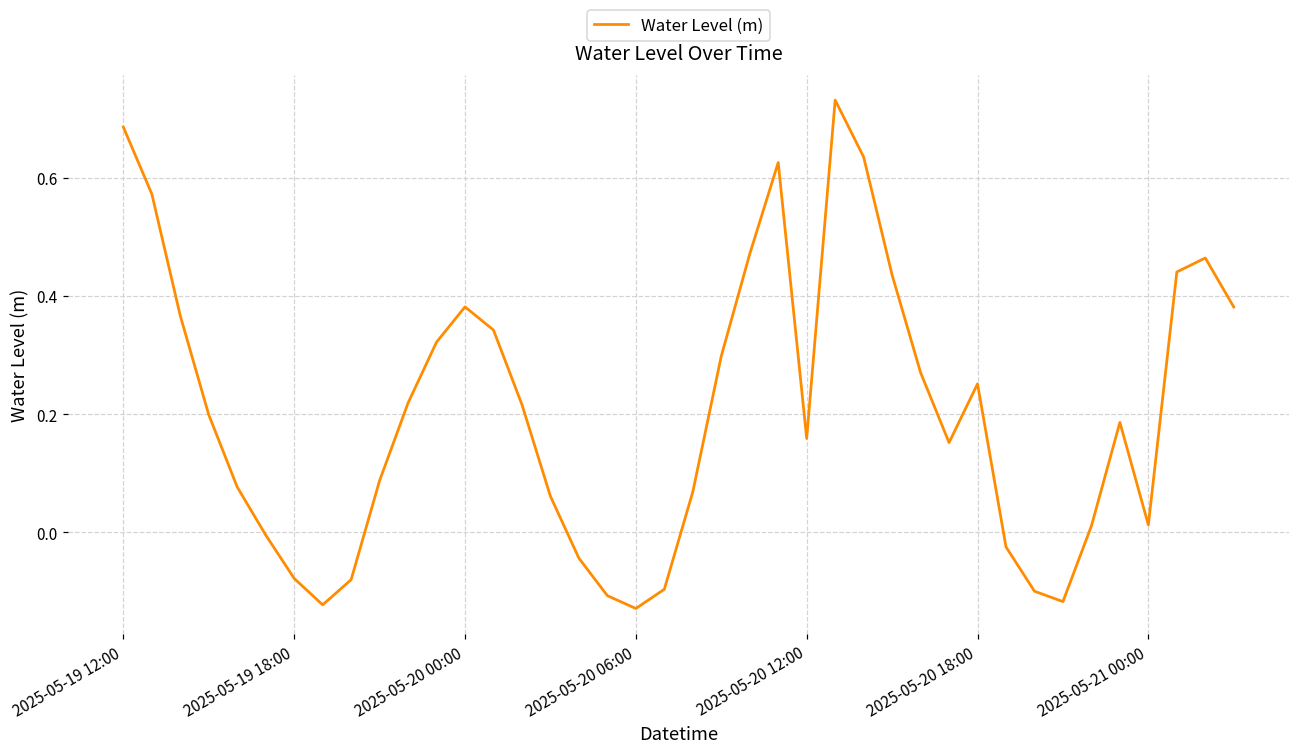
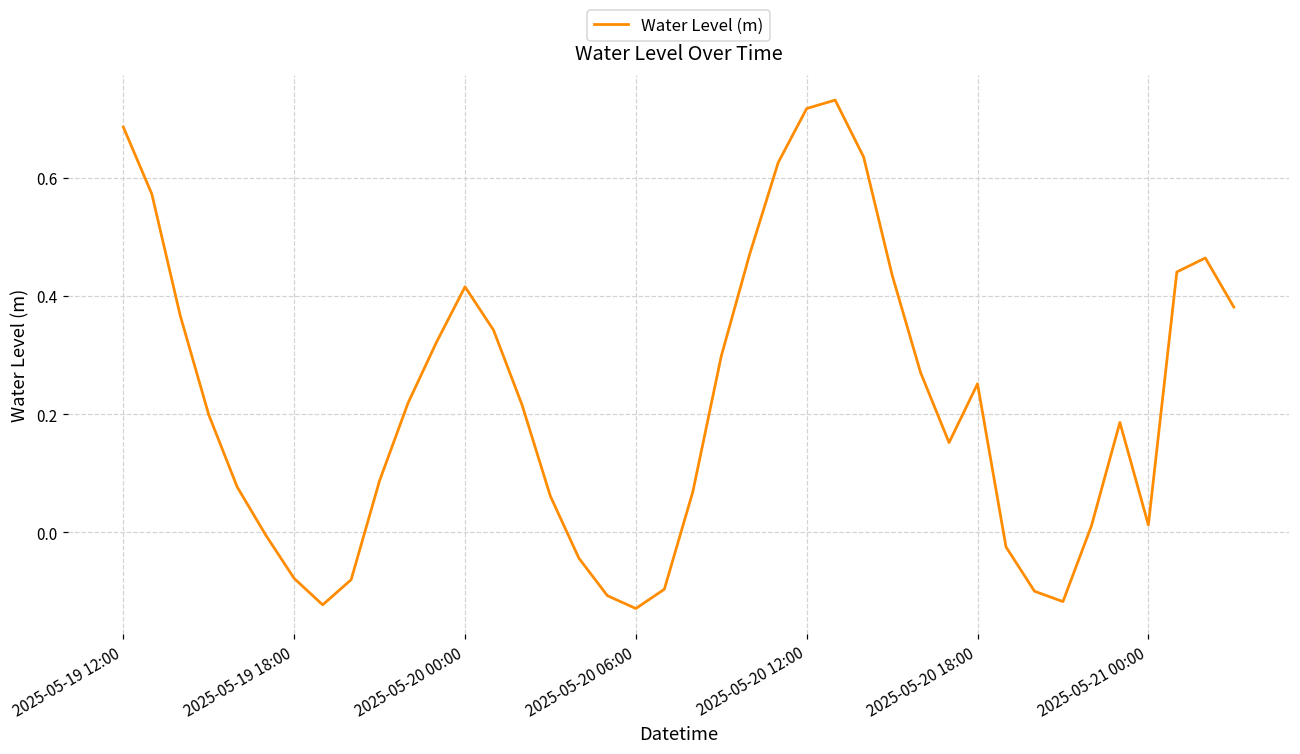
2025-05-20 00:00: 0.38 -> 0.42
2025-05-20 12:00: 0.16 -> 0.72
